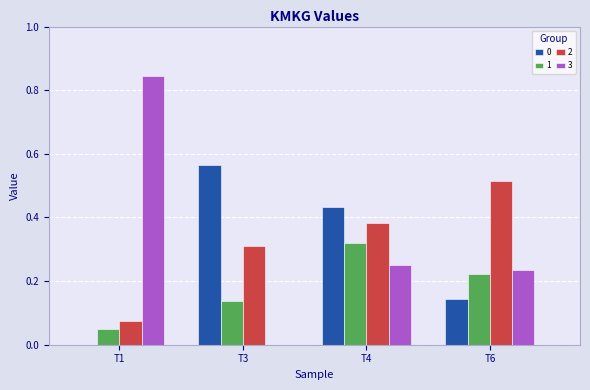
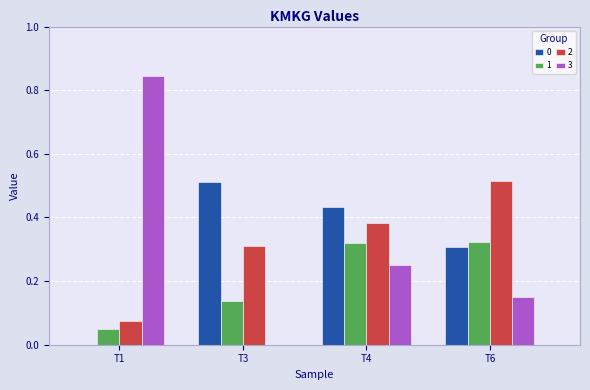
0, T3: 0.57 -> 0.51
0, T6: 0.14 -> 0.31
1, T6: 0.22 -> 0.32
3, T6: 0.23 -> 0.15
